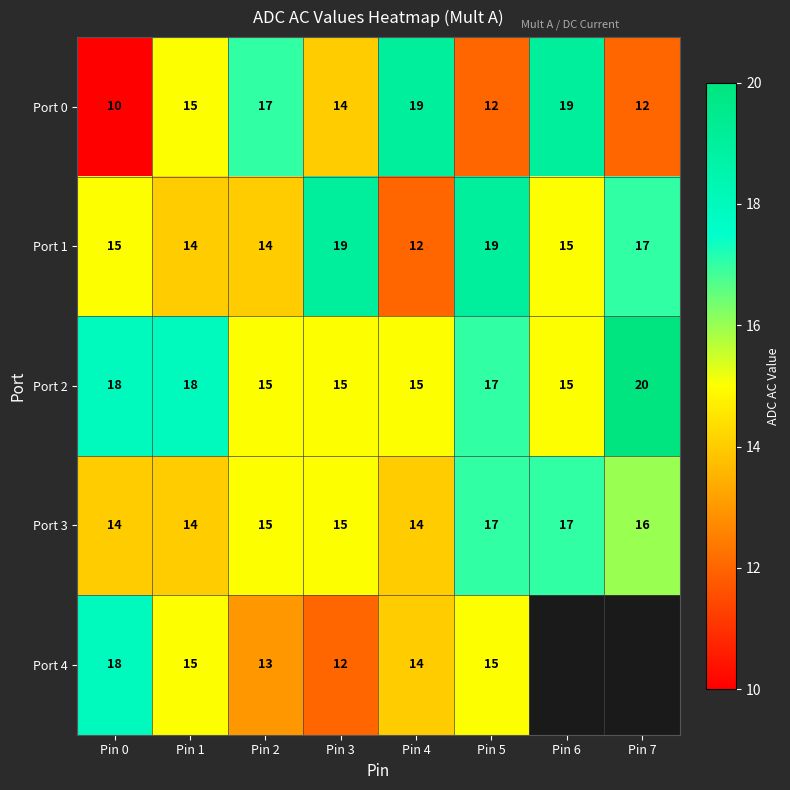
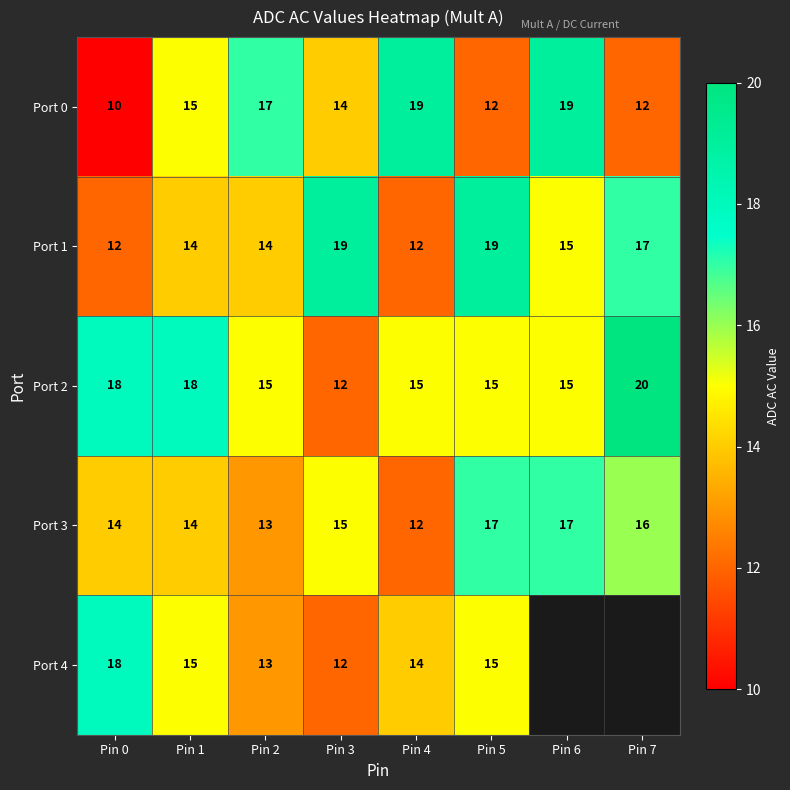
Port 1, Pin 0: 15 -> 12
Port 2, Pin 3: 15 -> 12
Port 2, Pin 5: 17 -> 15
Port 3, Pin 2: 15 -> 13
Port 3, Pin 4: 14 -> 12
